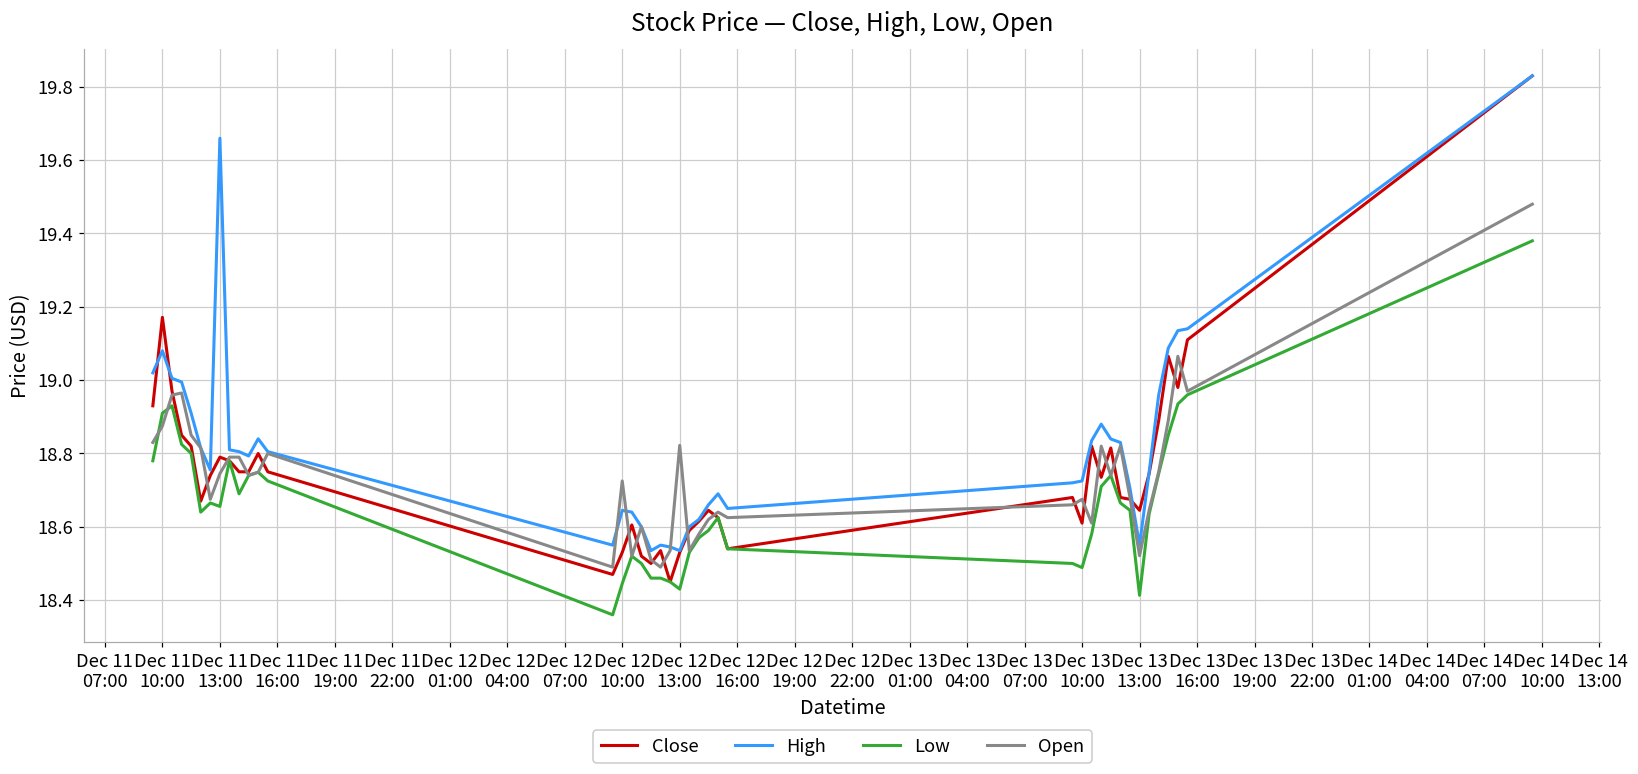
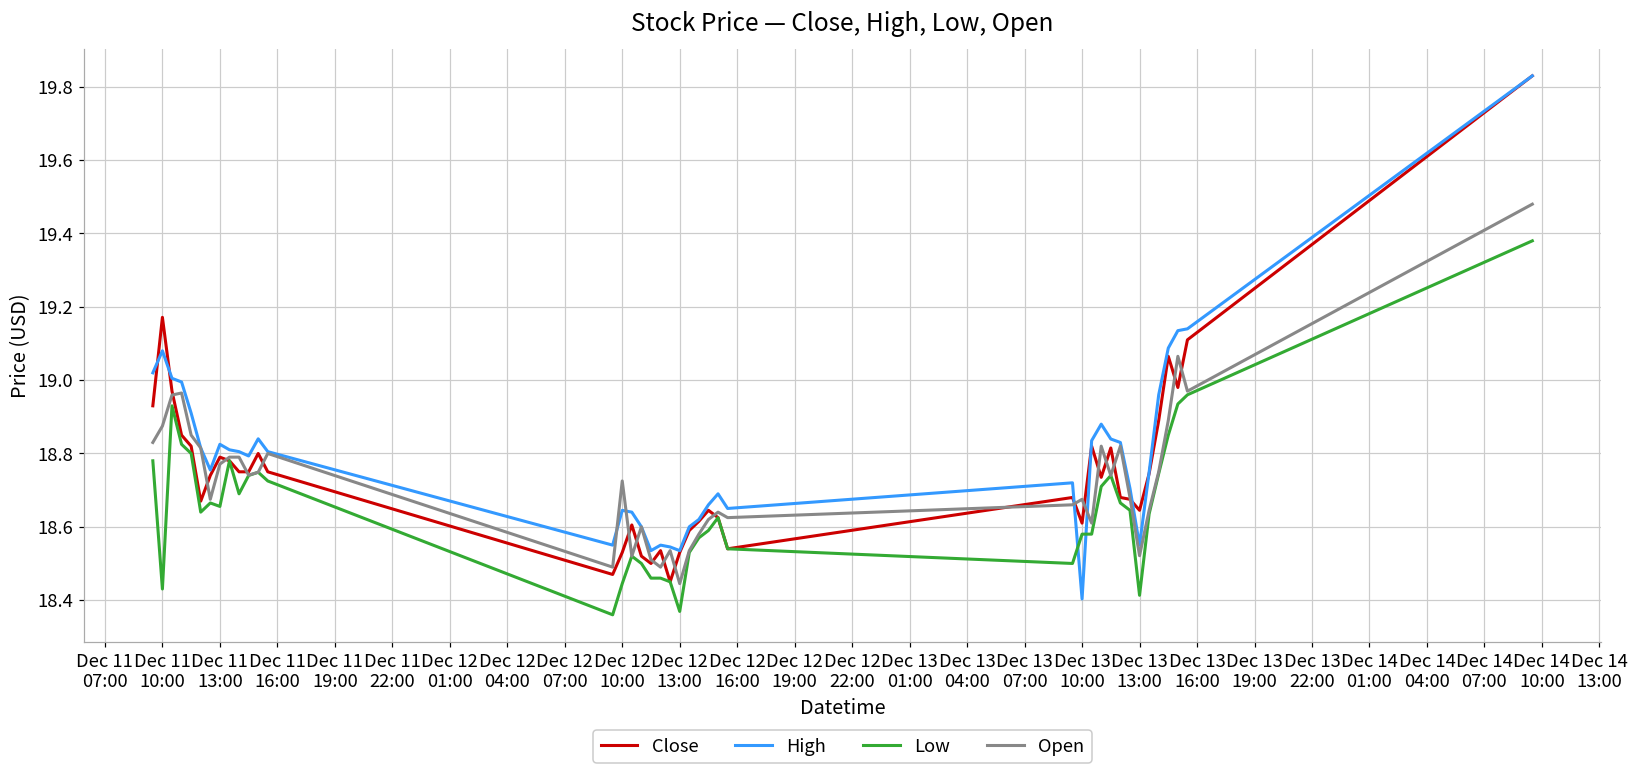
Low, Dec 11 10:00: 18.91 -> 18.43
High, Dec 11 13:00: 19.66 -> 18.83
Open, Dec 11 13:00: 18.75 -> 18.77
Low, Dec 12 13:00: 18.43 -> 18.37
Open, Dec 12 13:00: 18.82 -> 18.44
High, Dec 13 10:00: 18.73 -> 18.40
Low, Dec 13 10:00: 18.49 -> 18.58
